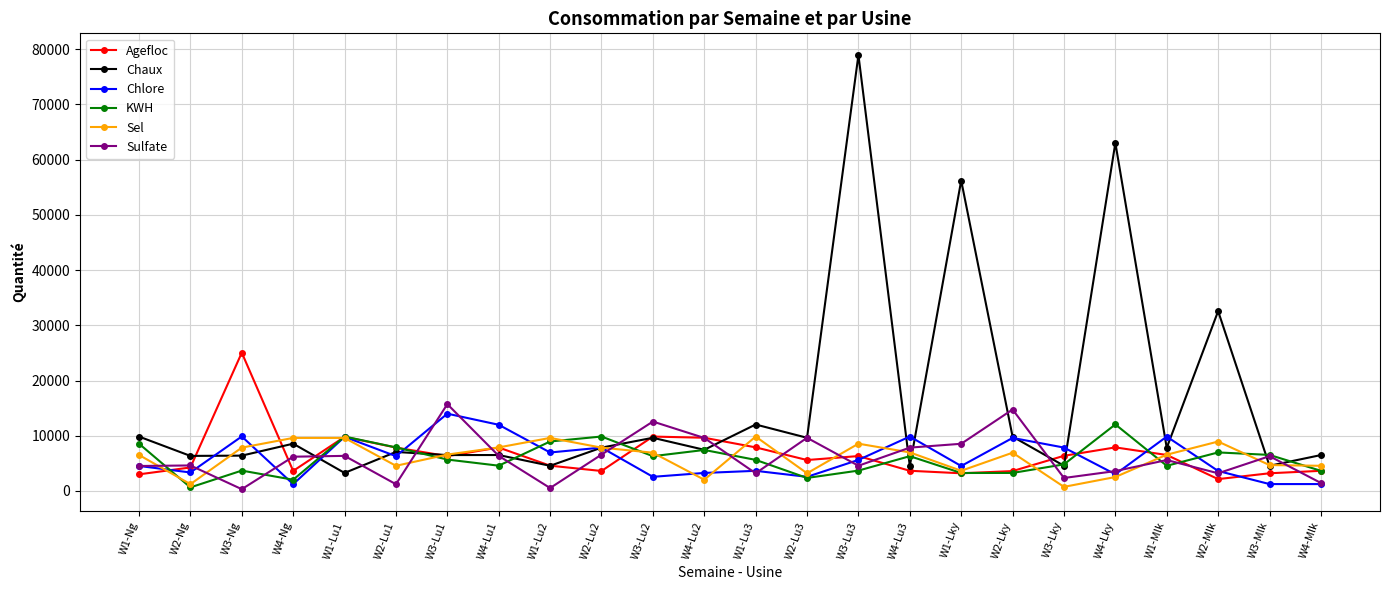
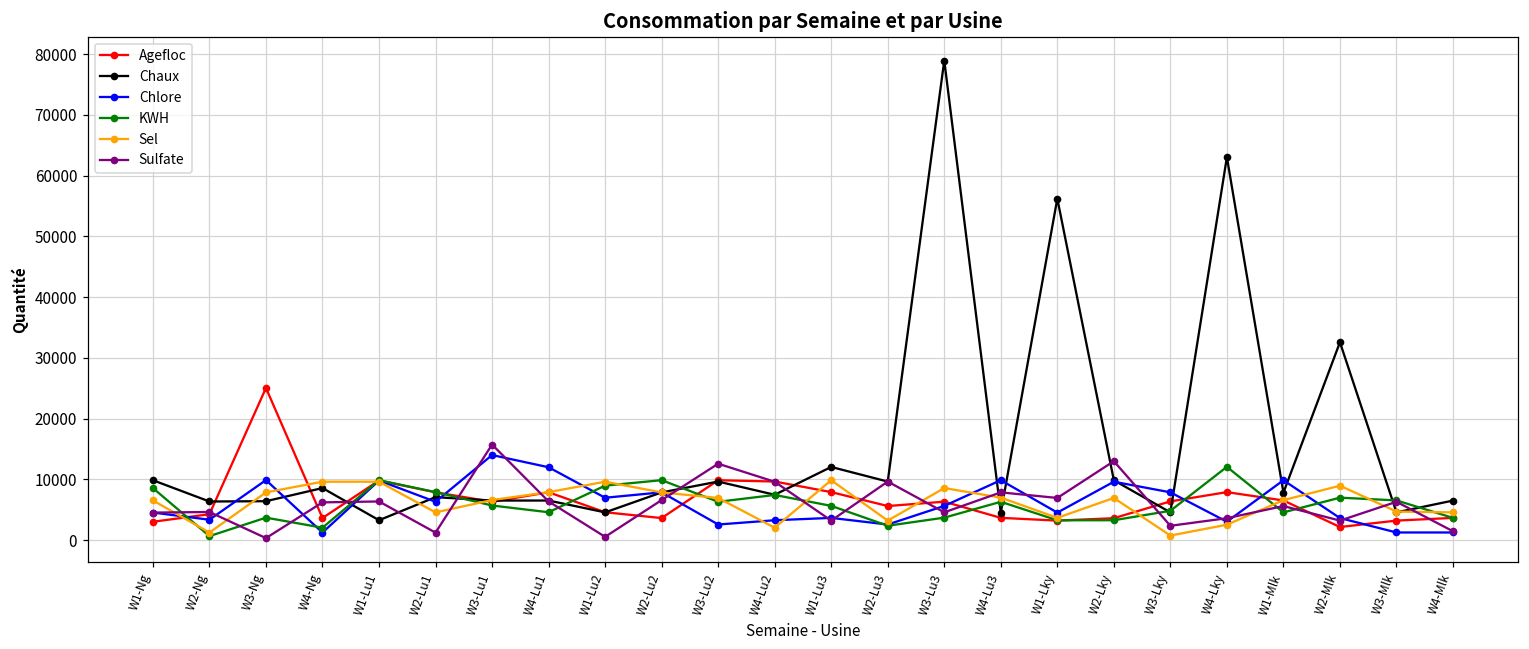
Sulfate, W1-Lky: 9000 -> 7000
Sulfate, W2-Lky: 15000 -> 13000
